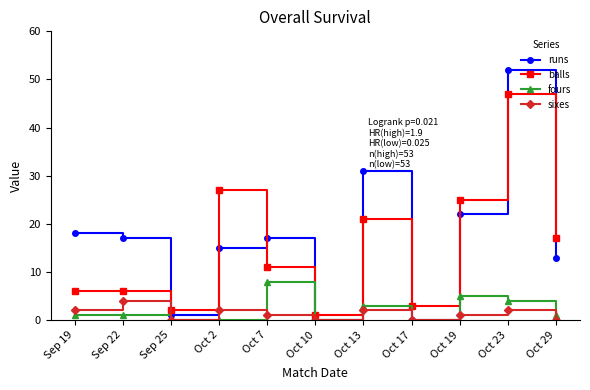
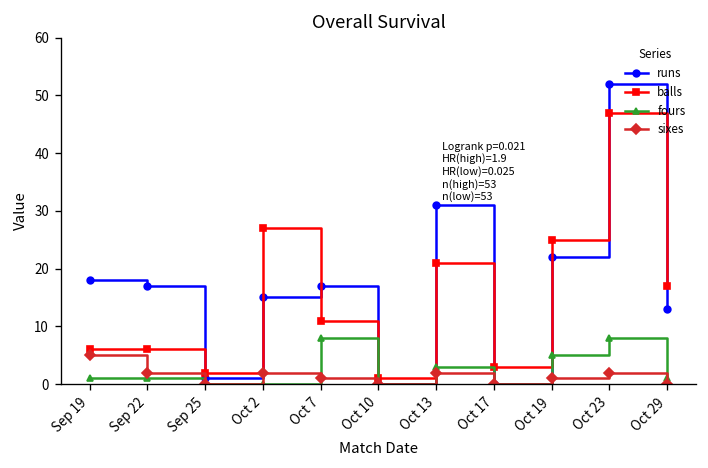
sixes, Sep 19: 2 -> 5
sixes, Sep 22: 4 -> 2
fours, Oct 23: 4 -> 8
